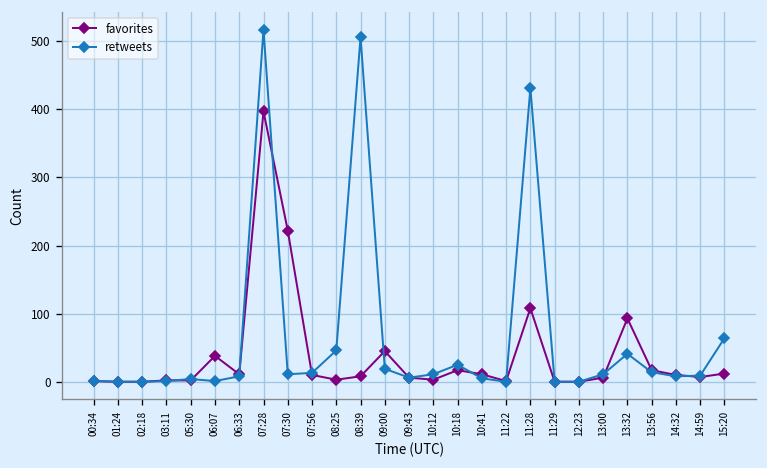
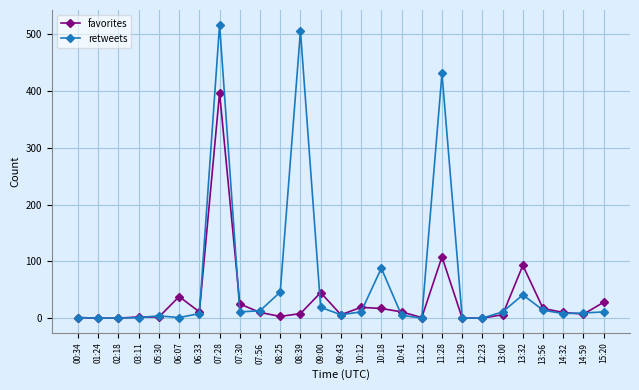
favorites, 07:30: 220 -> 30
favorites, 10:12: 0 -> 20
retweets, 10:18: 30 -> 90
favorites, 15:20: 10 -> 30
retweets, 15:20: 60 -> 10
